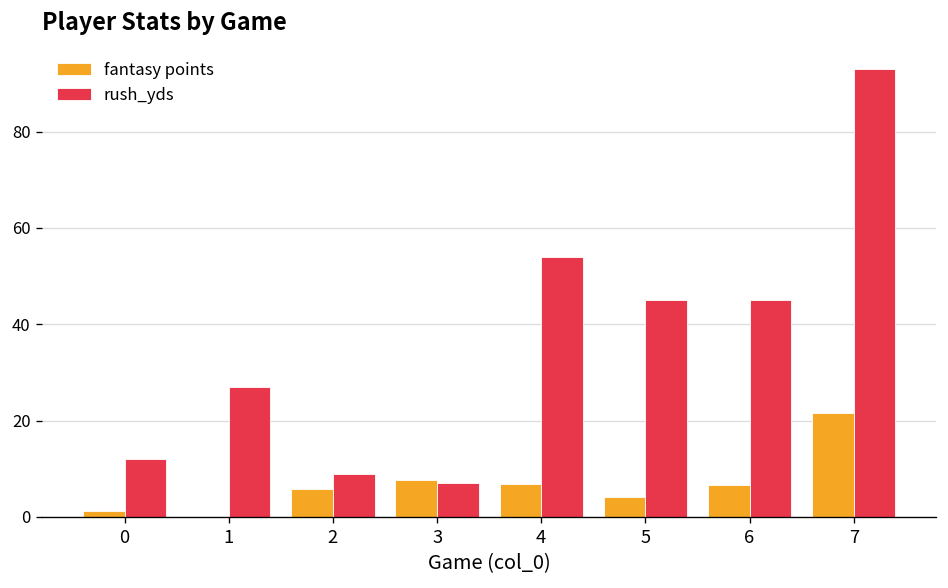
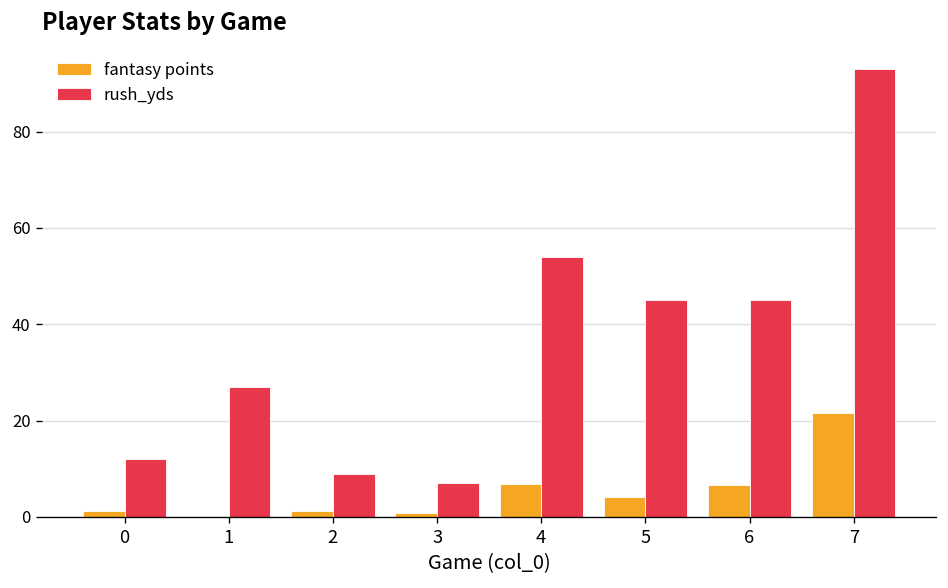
fantasy points, 2: 6 -> 1
fantasy points, 3: 8 -> 1
